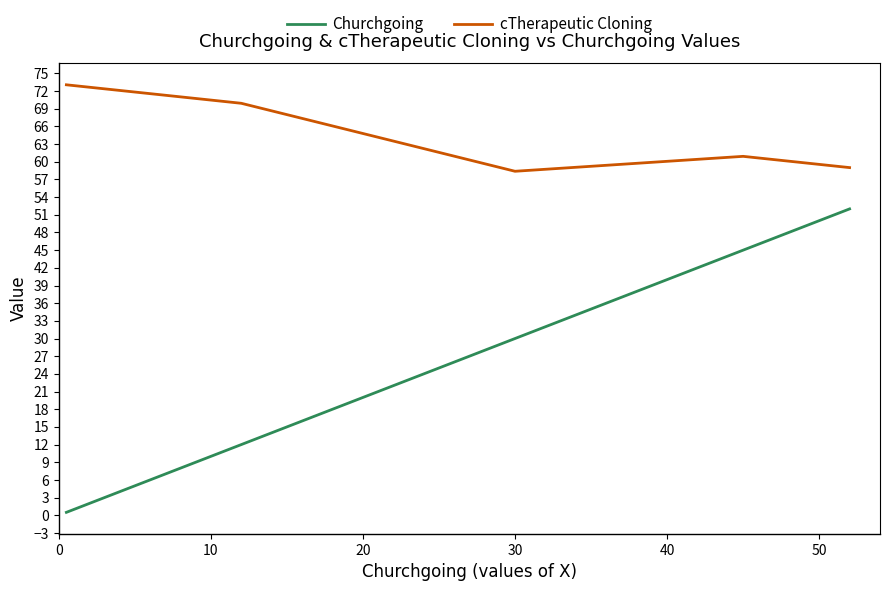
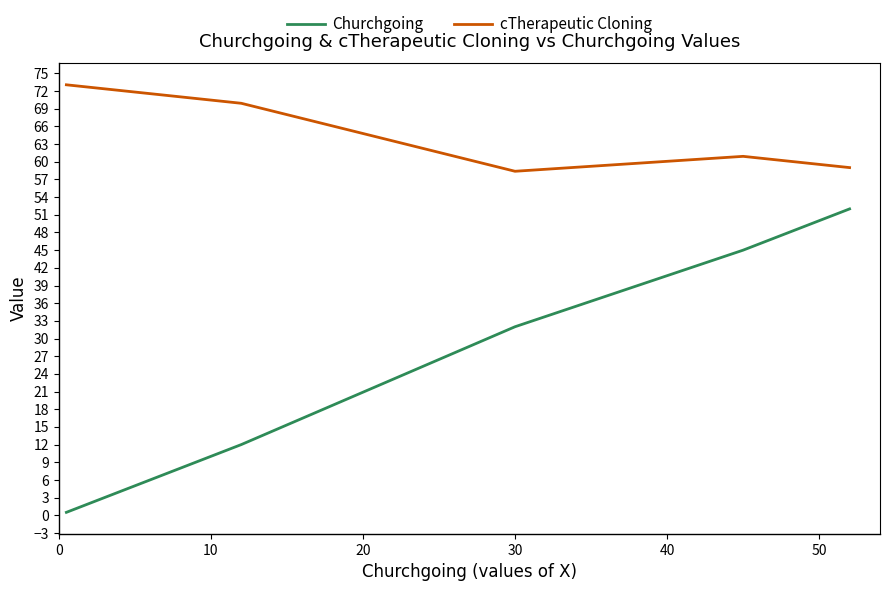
Churchgoing, 30: 30 -> 32
